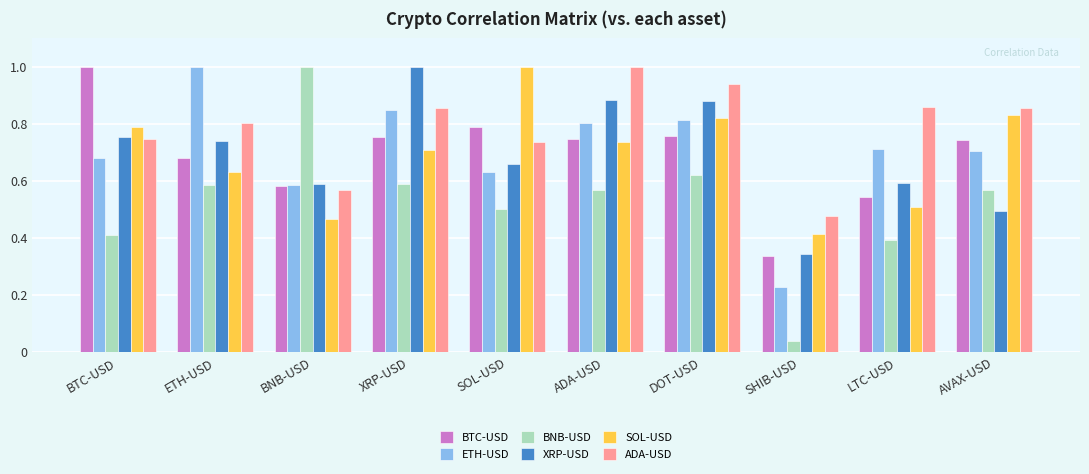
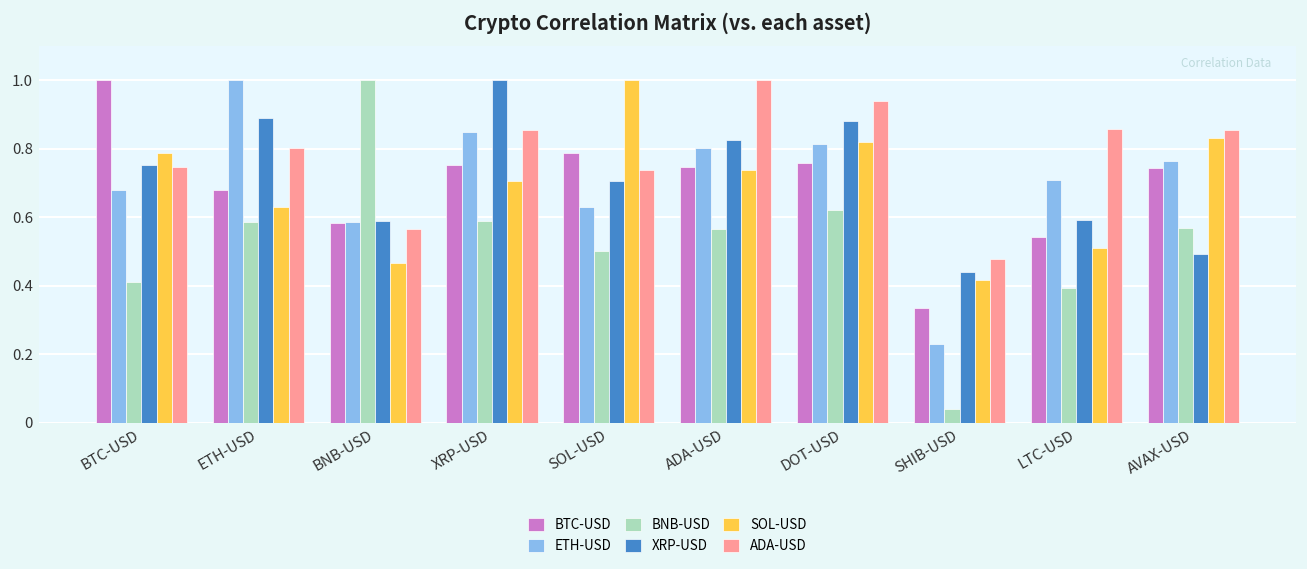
XRP-USD, ETH-USD: 0.74 -> 0.89
XRP-USD, SOL-USD: 0.66 -> 0.71
XRP-USD, ADA-USD: 0.88 -> 0.82
XRP-USD, SHIB-USD: 0.34 -> 0.44
ETH-USD, AVAX-USD: 0.70 -> 0.76
